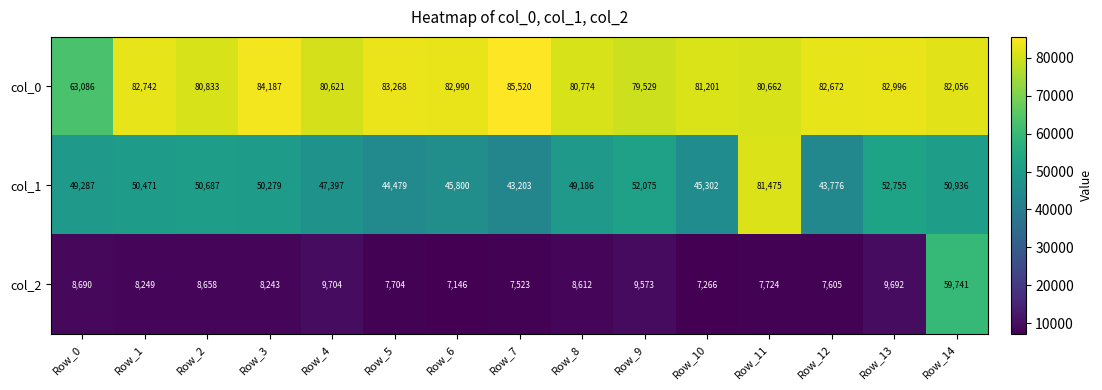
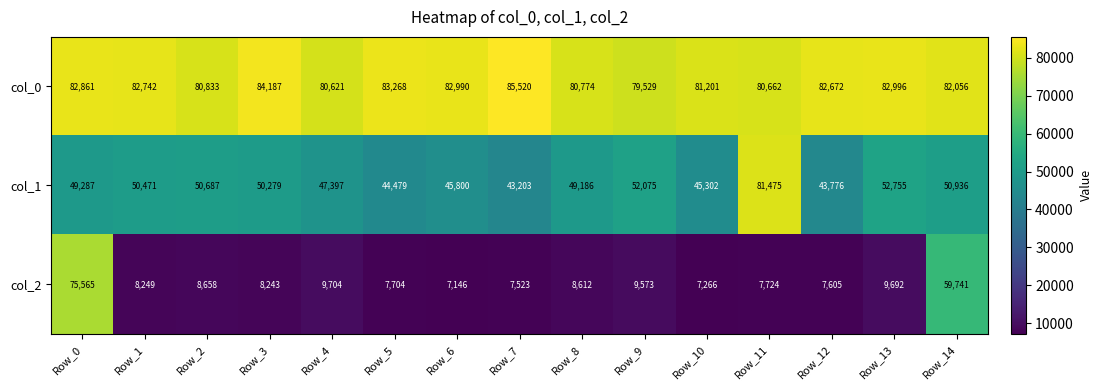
col_0, Row_0: 63,086 -> 82,861
col_2, Row_0: 8,690 -> 75,565
